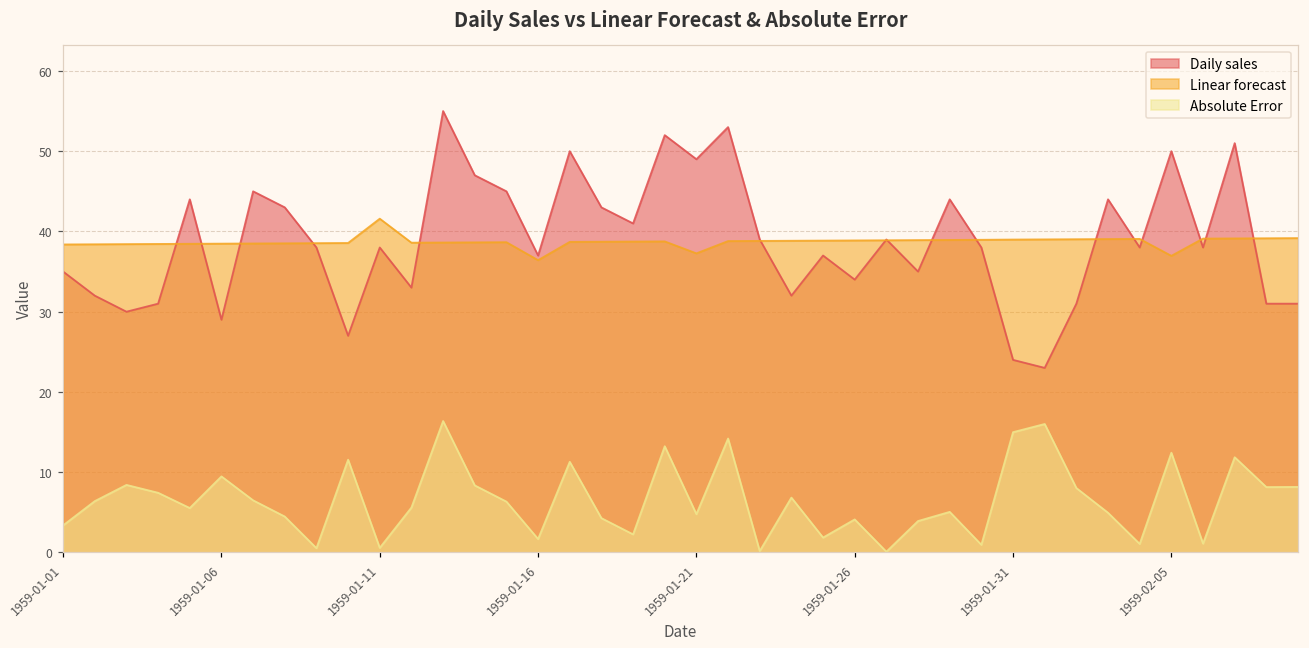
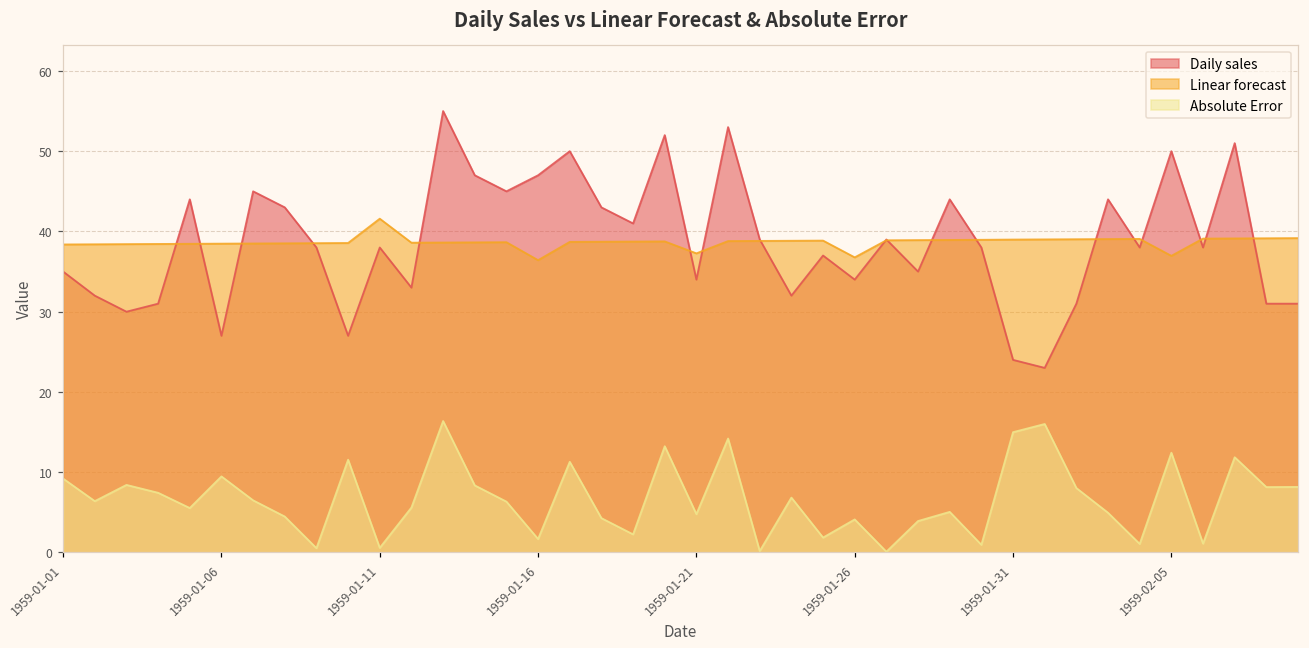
Absolute Error, 1959-01-01: 3 -> 9
Daily sales, 1959-01-06: 29 -> 27
Daily sales, 1959-01-16: 37 -> 47
Daily sales, 1959-01-21: 49 -> 34
Linear forecast, 1959-01-26: 39 -> 37
